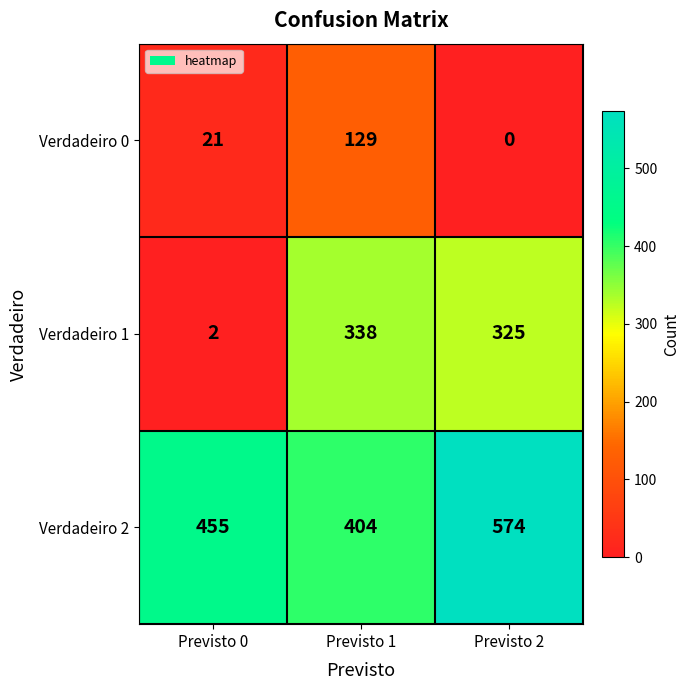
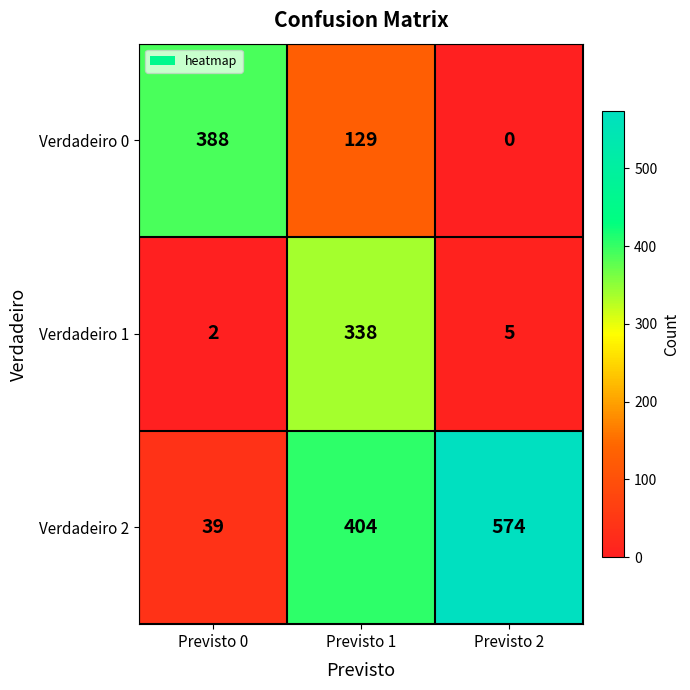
Verdadeiro 0, Previsto 0: 21 -> 388
Verdadeiro 1, Previsto 2: 325 -> 5
Verdadeiro 2, Previsto 0: 455 -> 39
